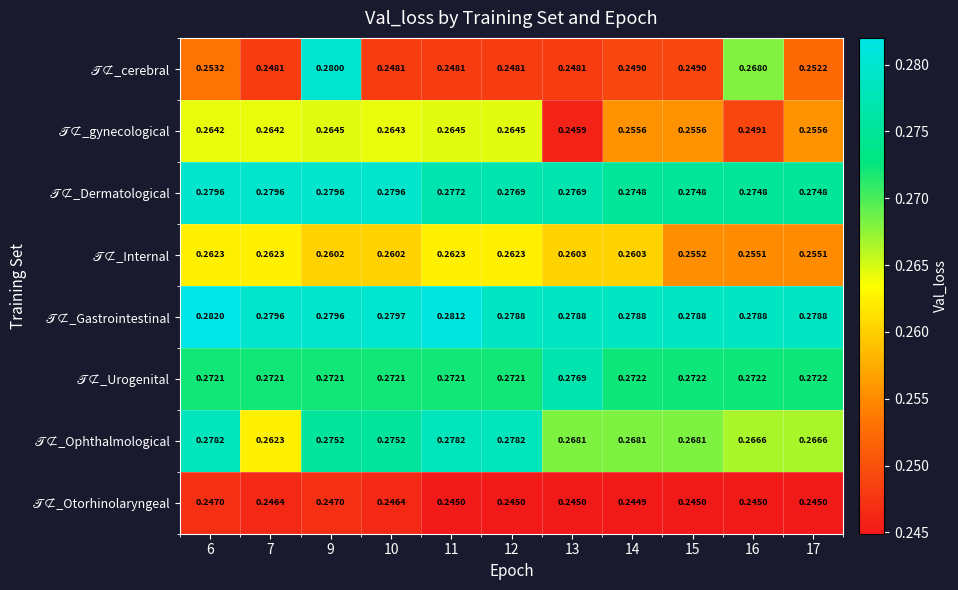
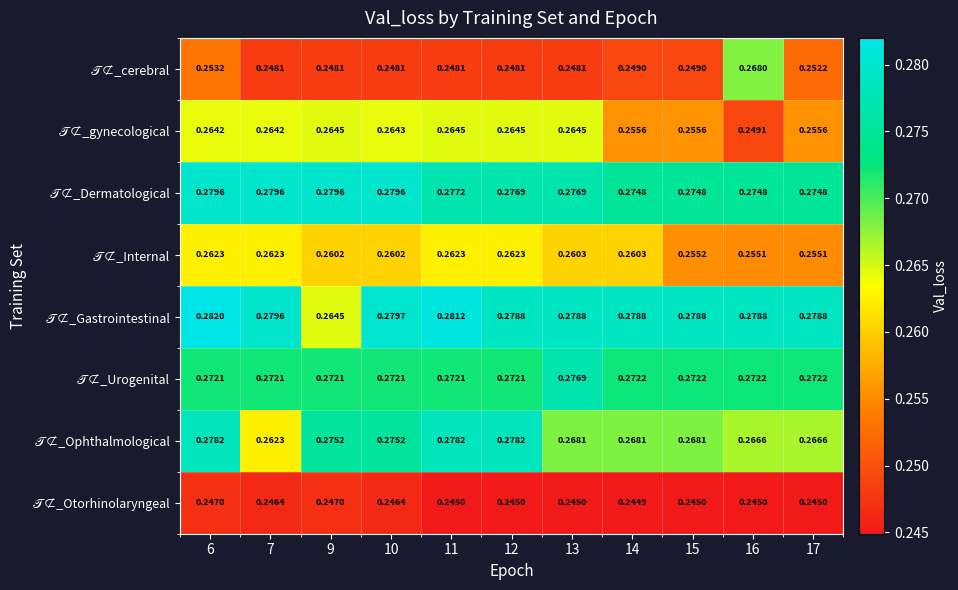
𝒯⊄_cerebral, 9: 0.2800 -> 0.2481
𝒯⊄_gynecological, 13: 0.2459 -> 0.2645
𝒯⊄_Gastrointestinal, 9: 0.2796 -> 0.2645
